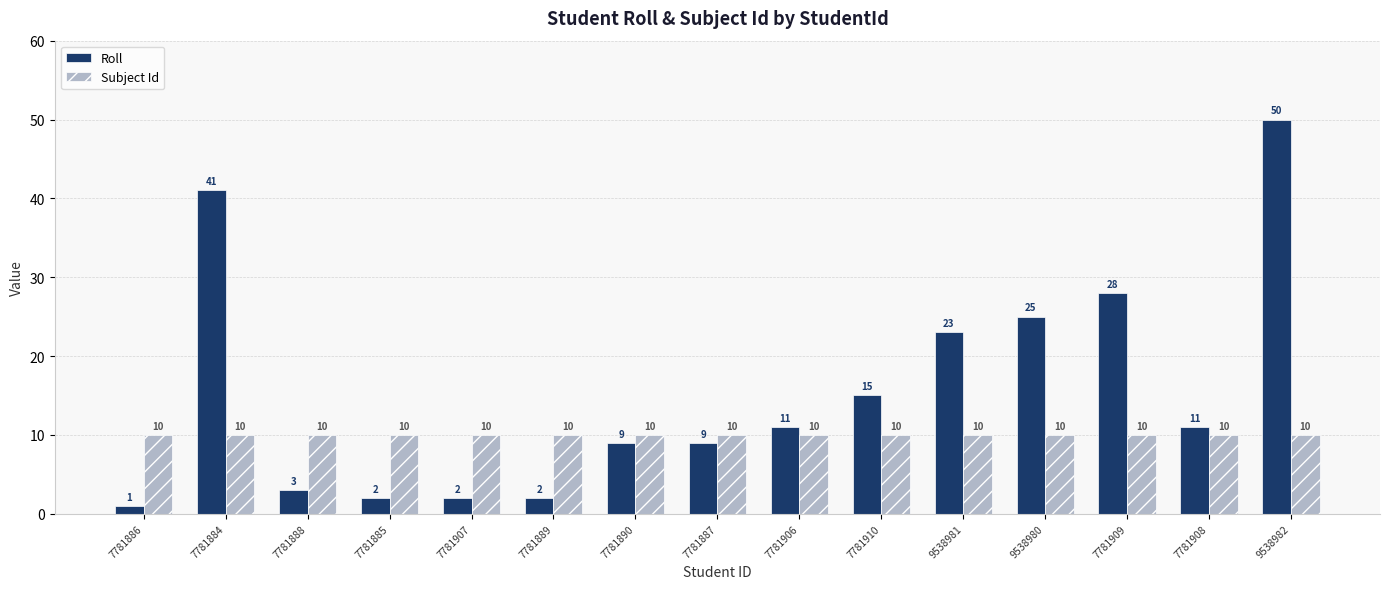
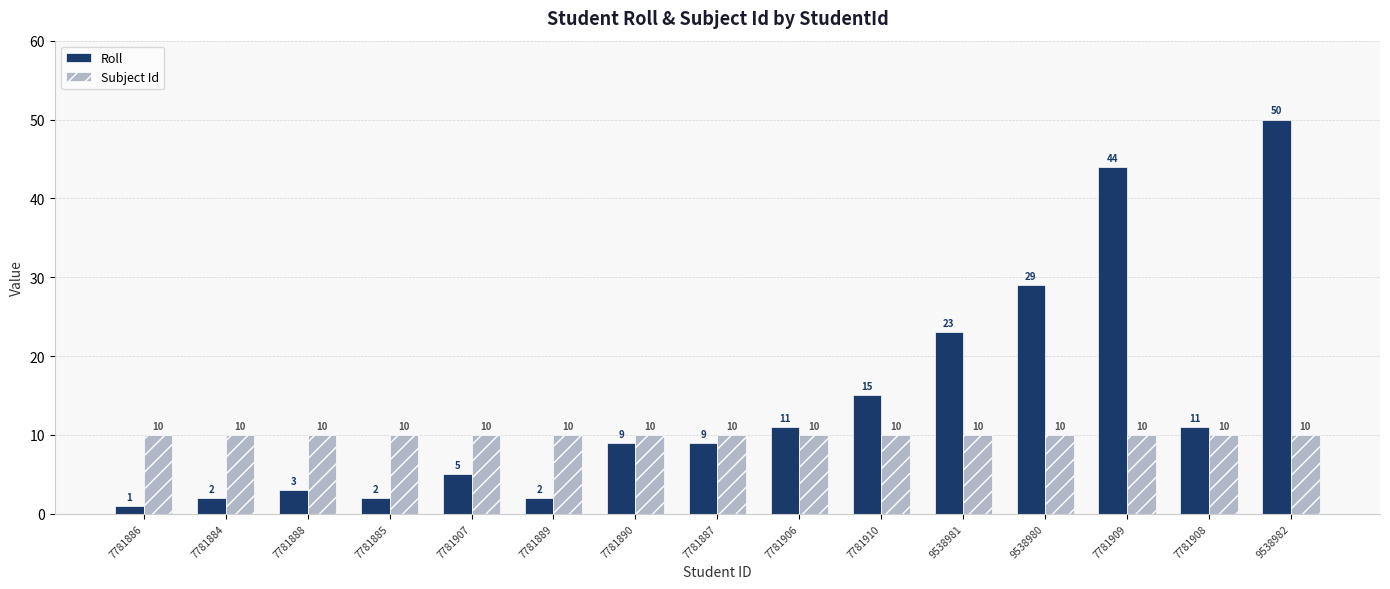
Roll, 7781884: 41 -> 2
Roll, 7781907: 2 -> 5
Roll, 9538980: 25 -> 29
Roll, 7781909: 28 -> 44
